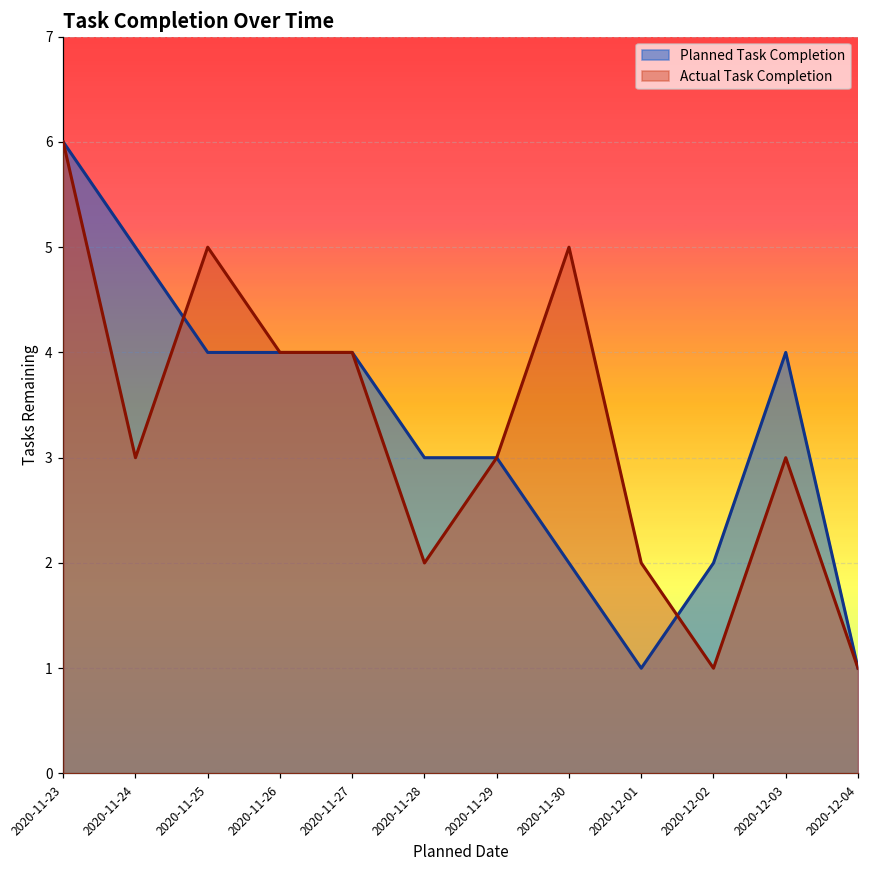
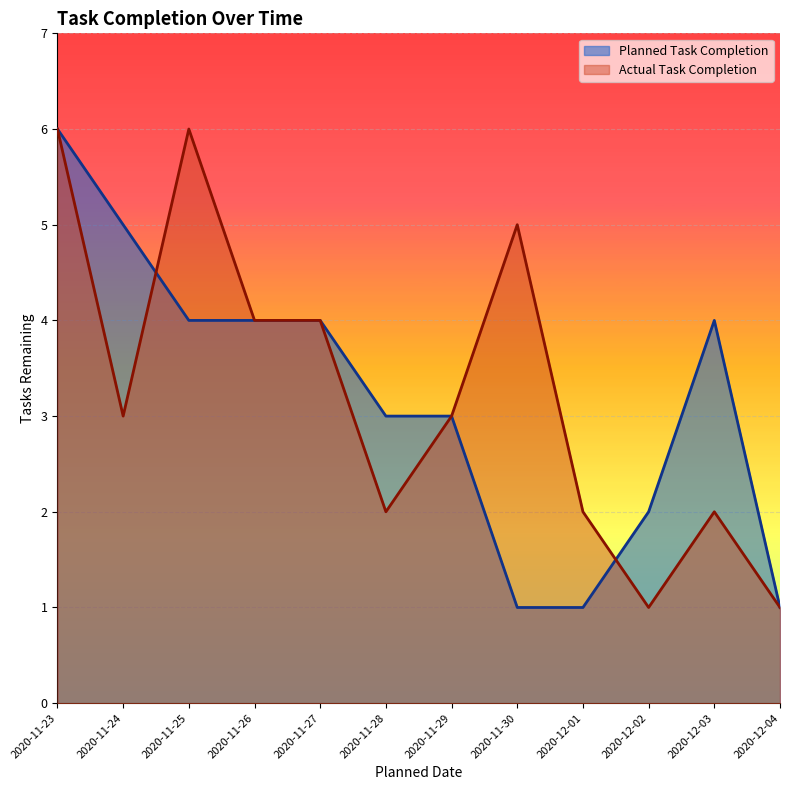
Actual Task Completion, 2020-11-25: 5 -> 6
Planned Task Completion, 2020-11-30: 2 -> 1
Actual Task Completion, 2020-12-03: 3 -> 2
